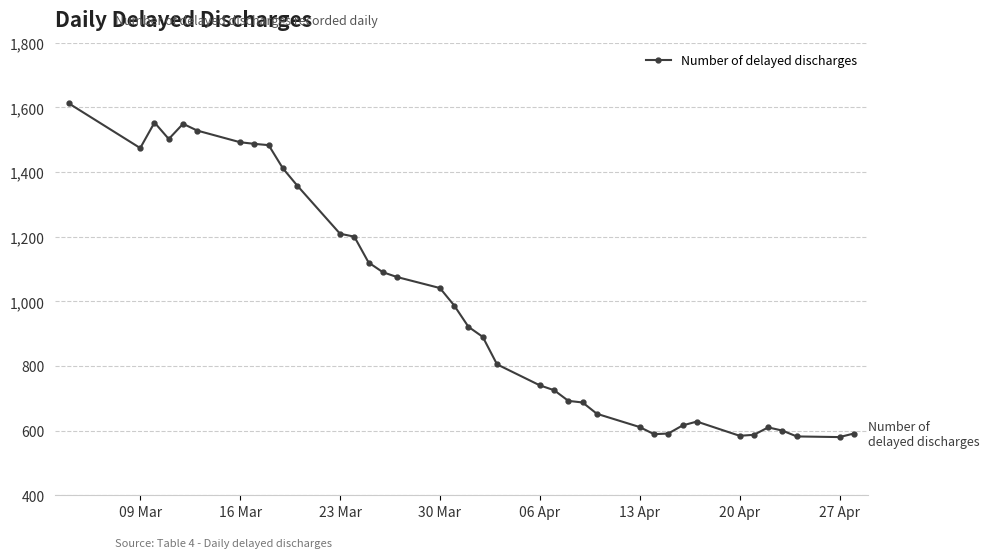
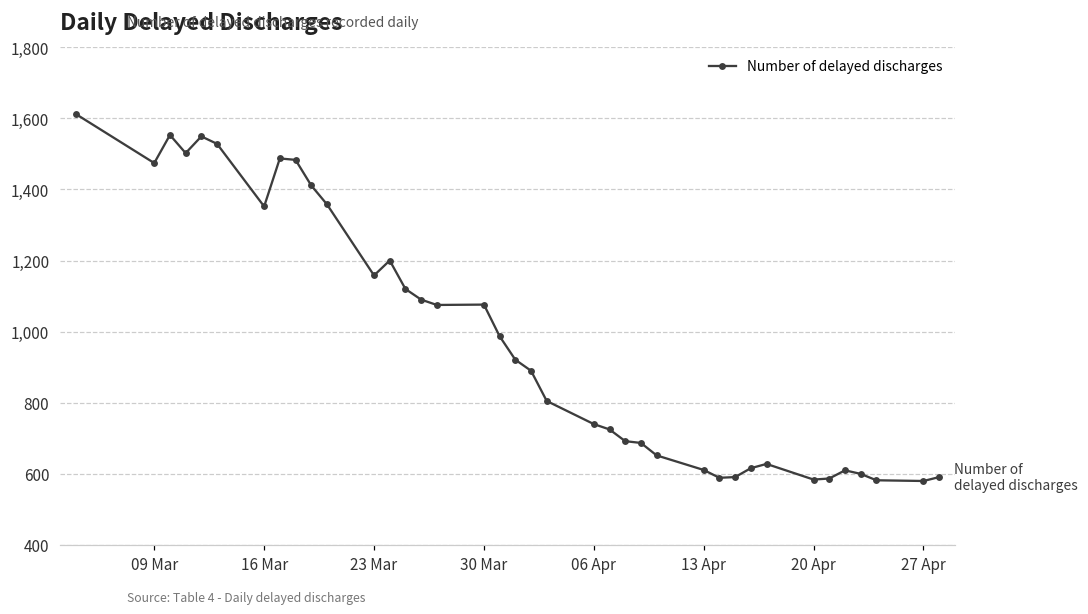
16 Mar: 1,490 -> 1,350
23 Mar: 1,210 -> 1,160
30 Mar: 1,040 -> 1,080
